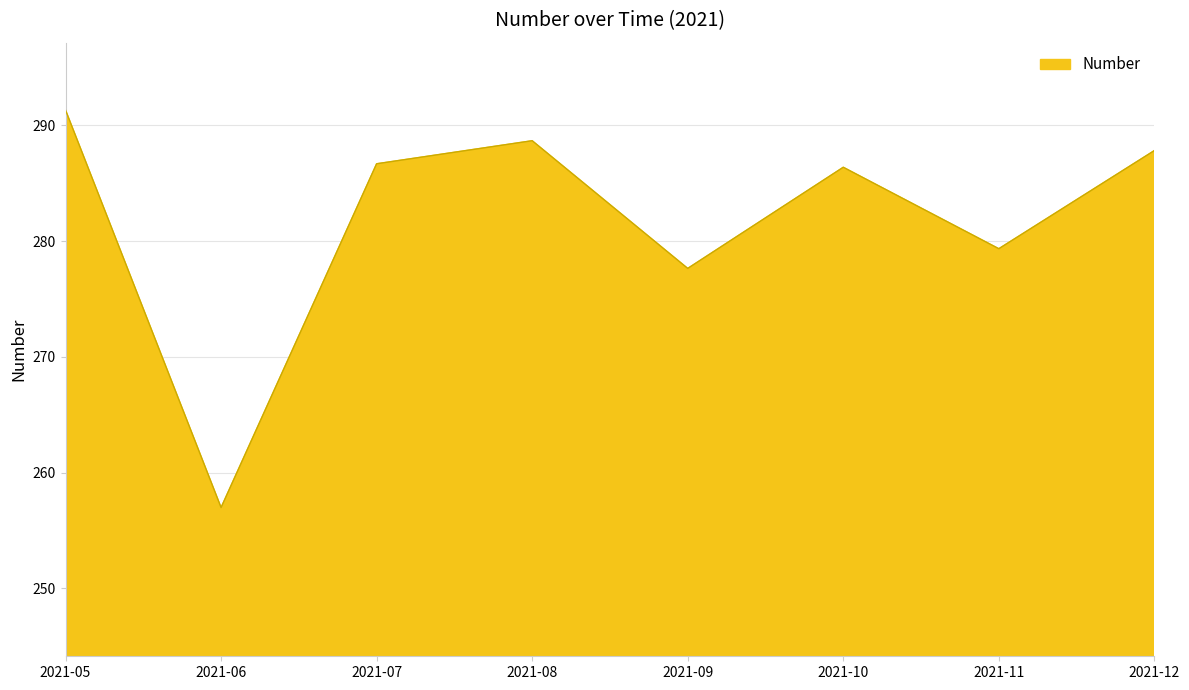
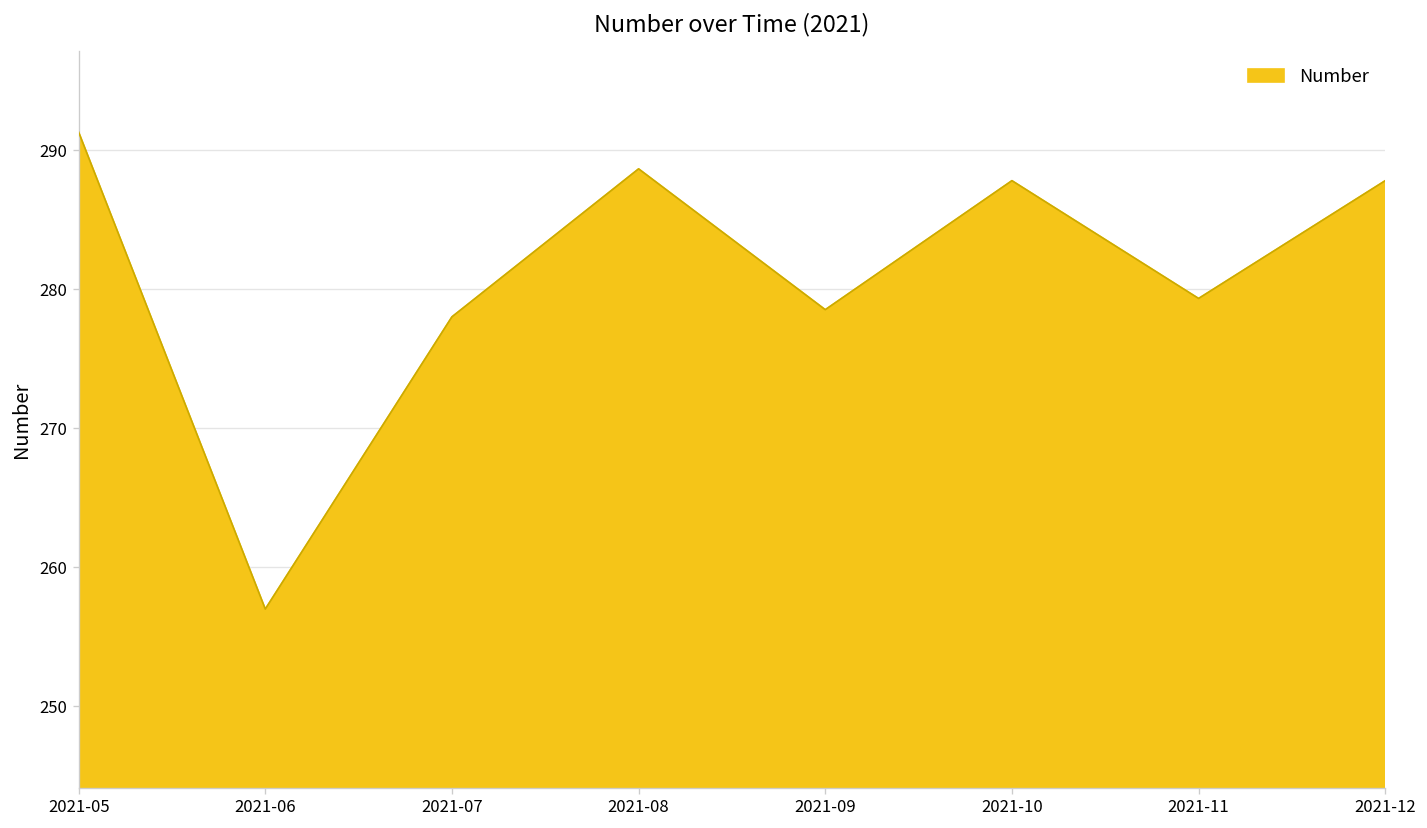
2021-07: 286.7 -> 278.0
2021-09: 277.6 -> 278.5
2021-10: 286.4 -> 287.8
